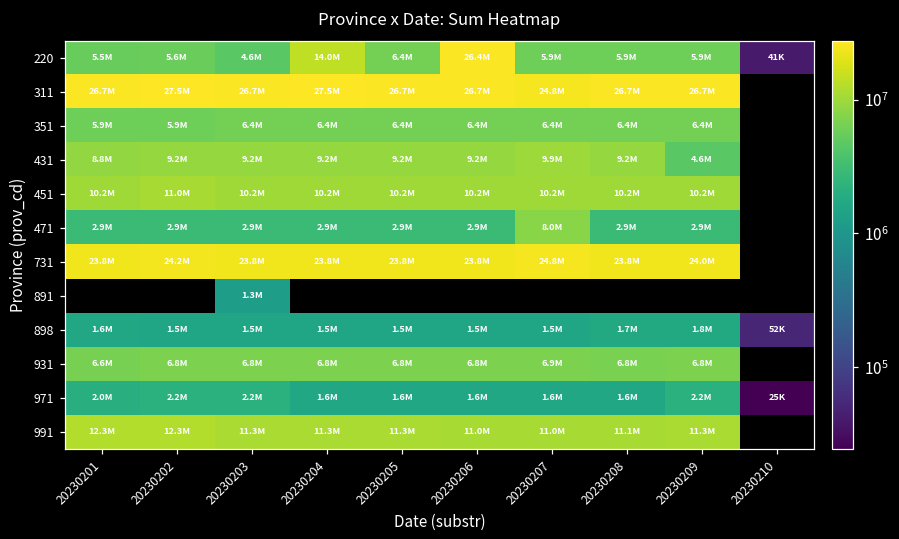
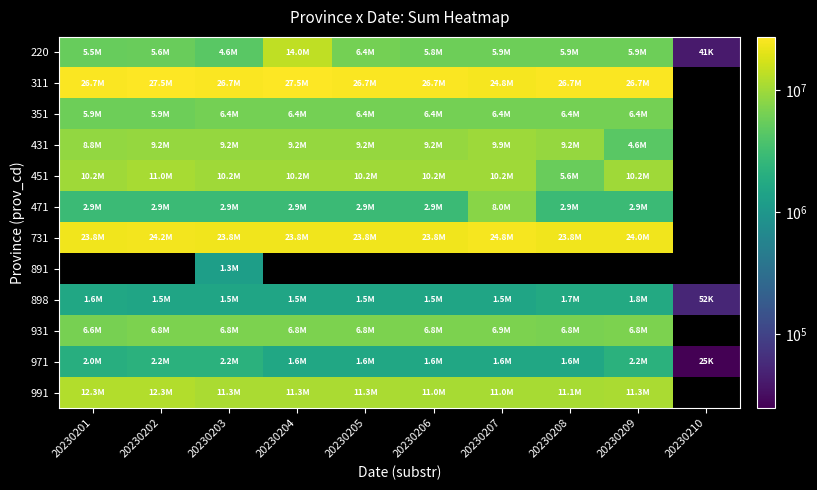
220, 20230206: 26.4M -> 5.8M
451, 20230208: 10.2M -> 5.6M
